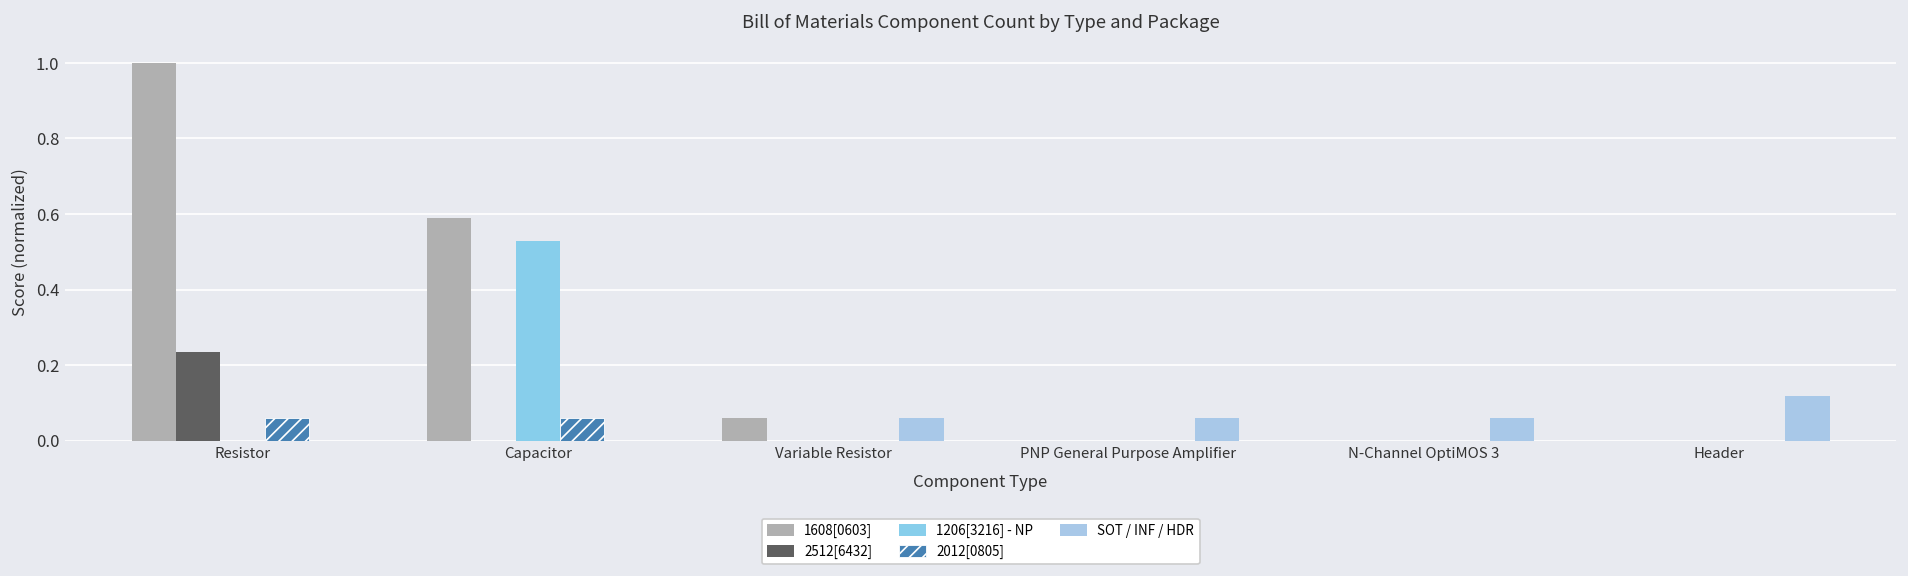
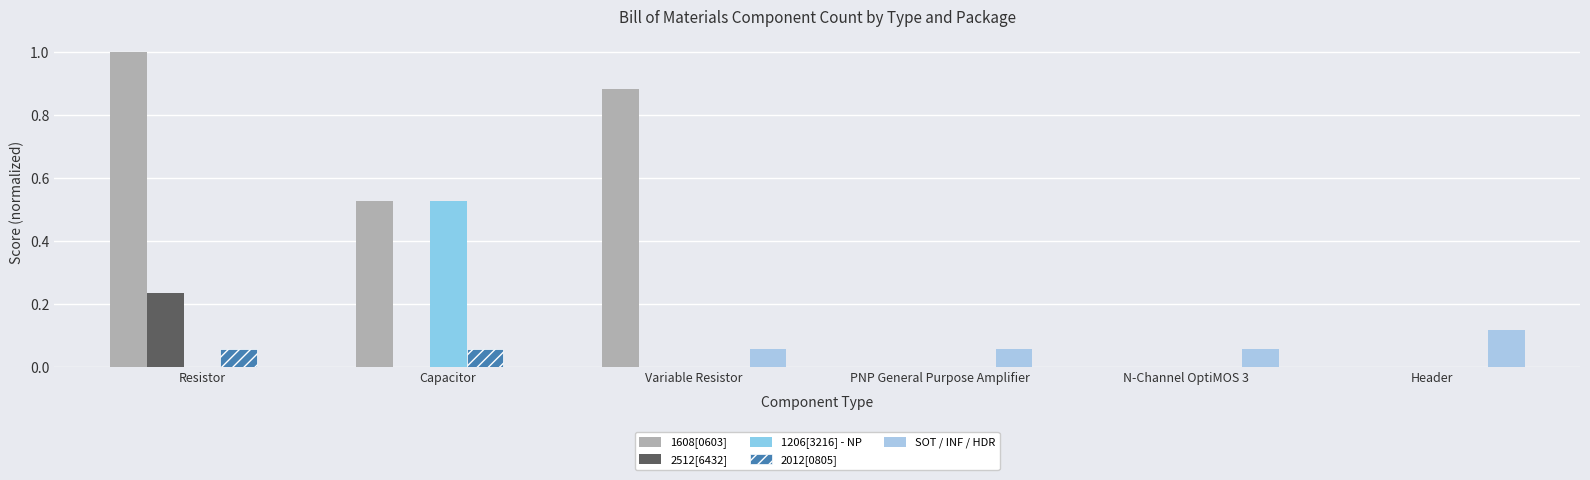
1608[0603], Capacitor: 0.59 -> 0.53
1608[0603], Variable Resistor: 0.06 -> 0.88
